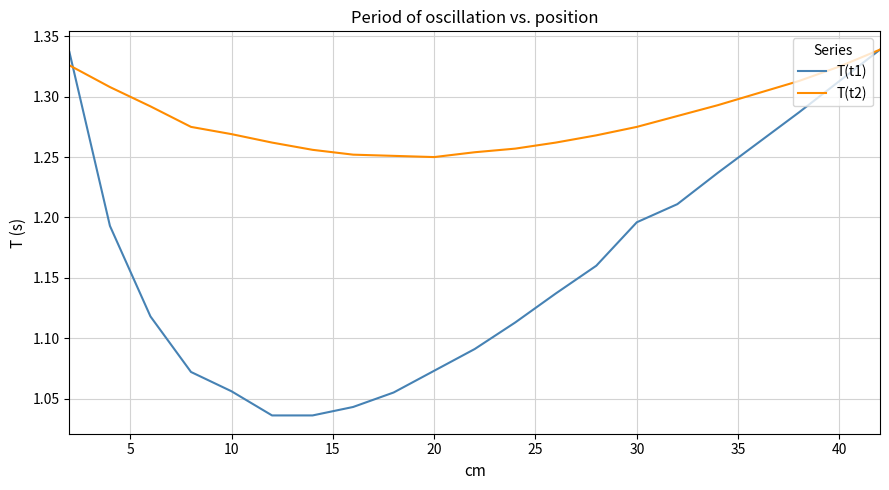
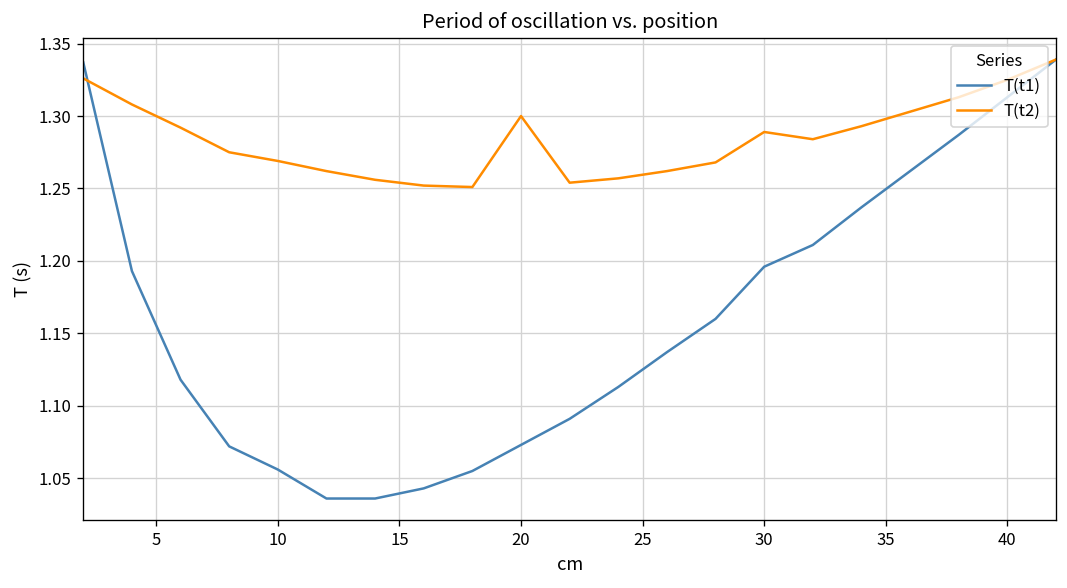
T(t2), 20: 1.25 -> 1.30
T(t2), 30: 1.275 -> 1.289
